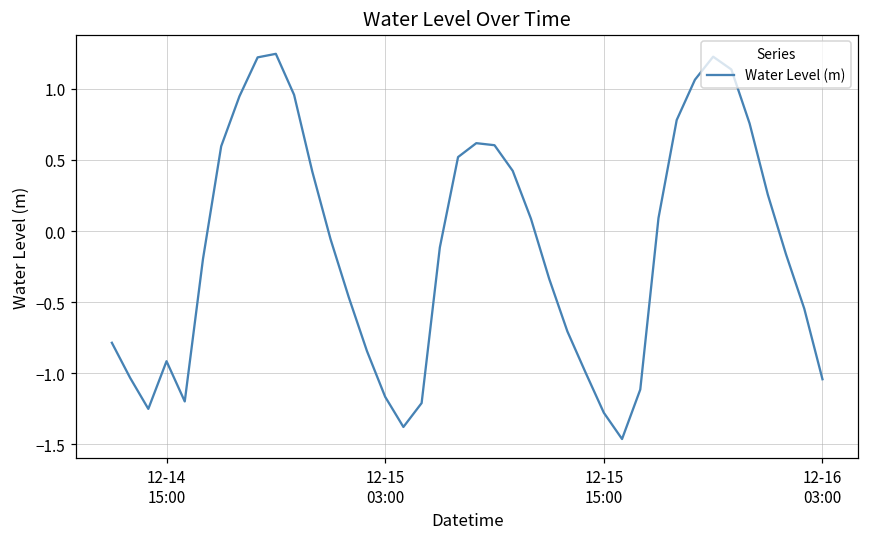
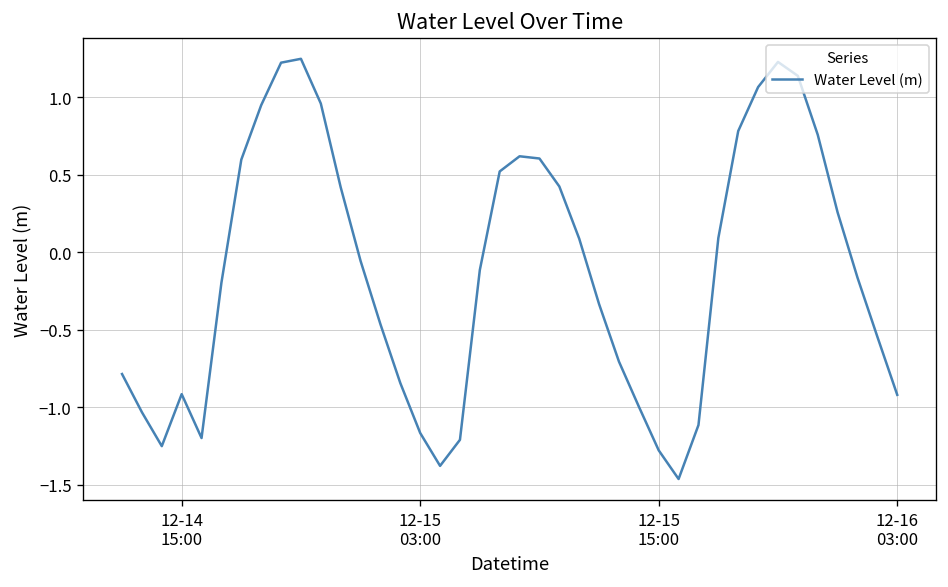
12-16 03:00: -1.04 -> -0.92
